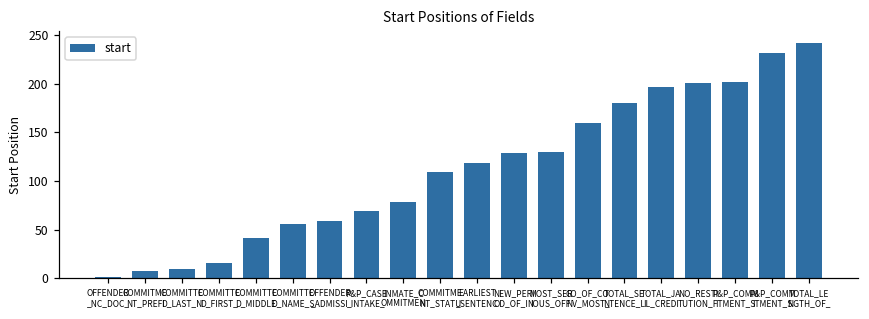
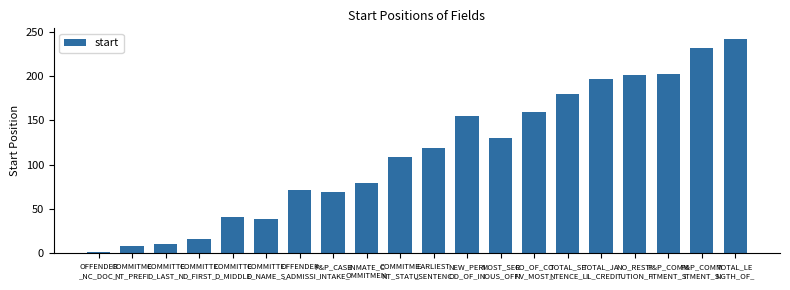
COMMITTE D_NAME_S: 60 -> 40
OFFENDER _ADMISSI: 60 -> 70
NEW_PERI OD_OF_IN: 130 -> 160
